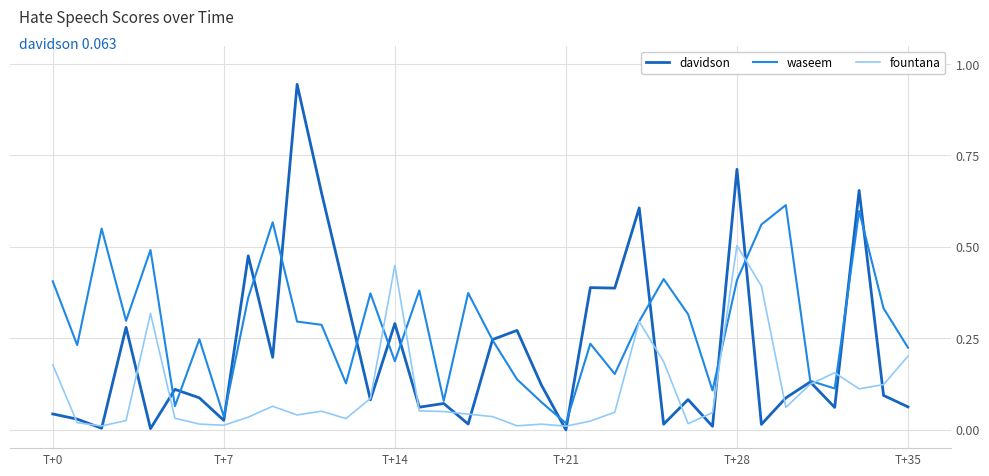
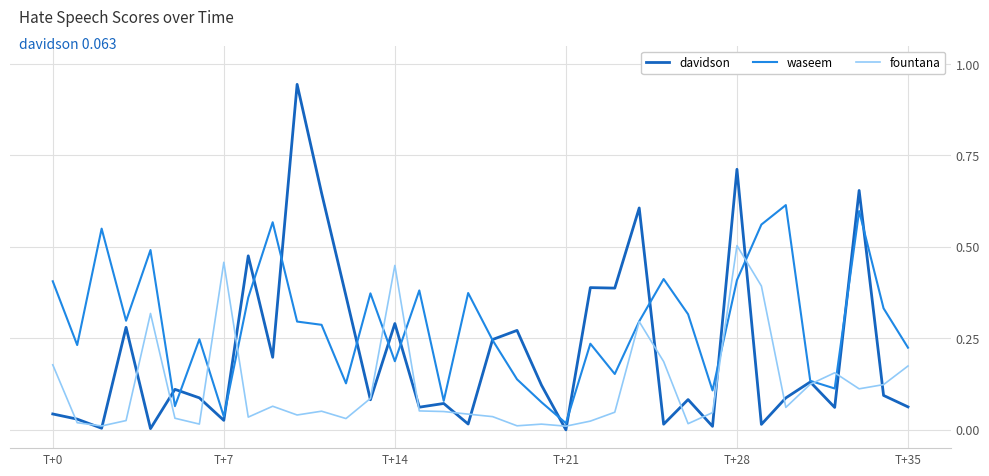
fountana, T+7: 0.01 -> 0.46
fountana, T+35: 0.20 -> 0.17
